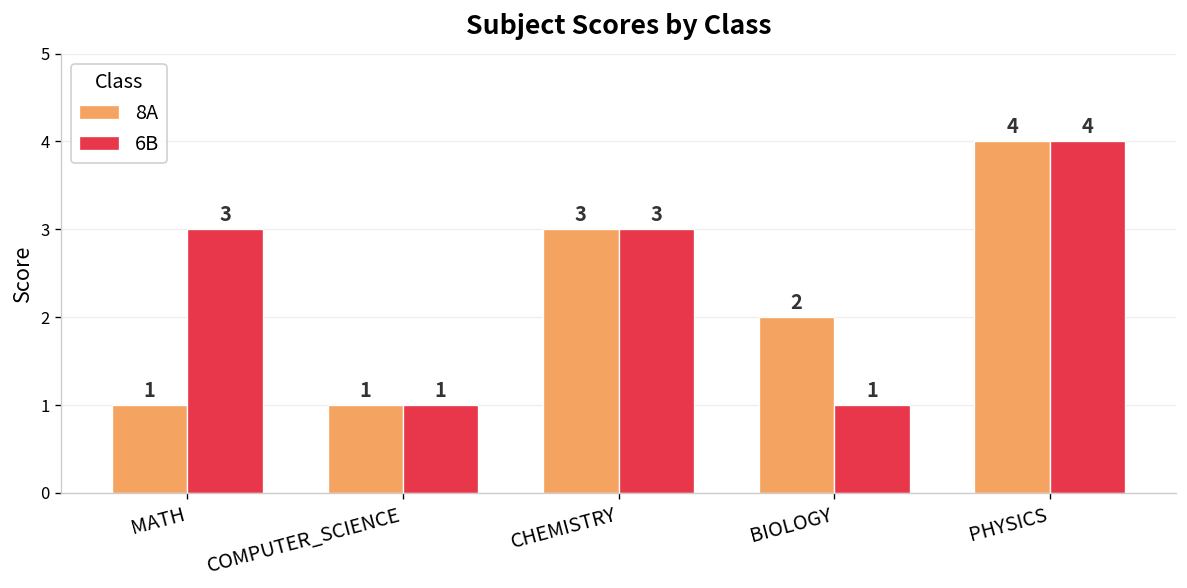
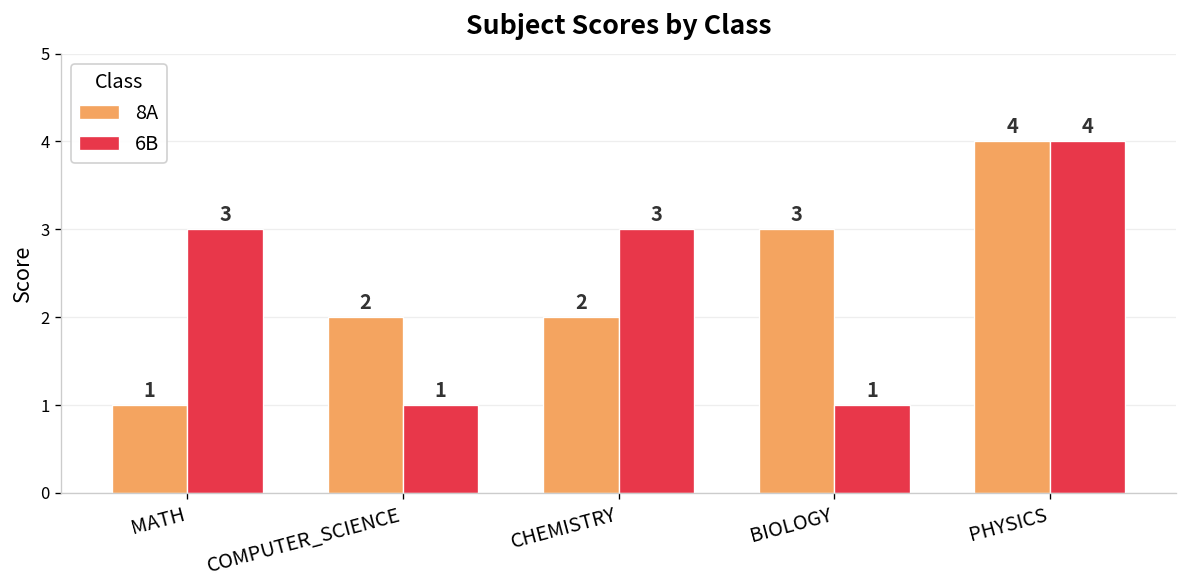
8A, COMPUTER_SCIENCE: 1 -> 2
8A, CHEMISTRY: 3 -> 2
8A, BIOLOGY: 2 -> 3
